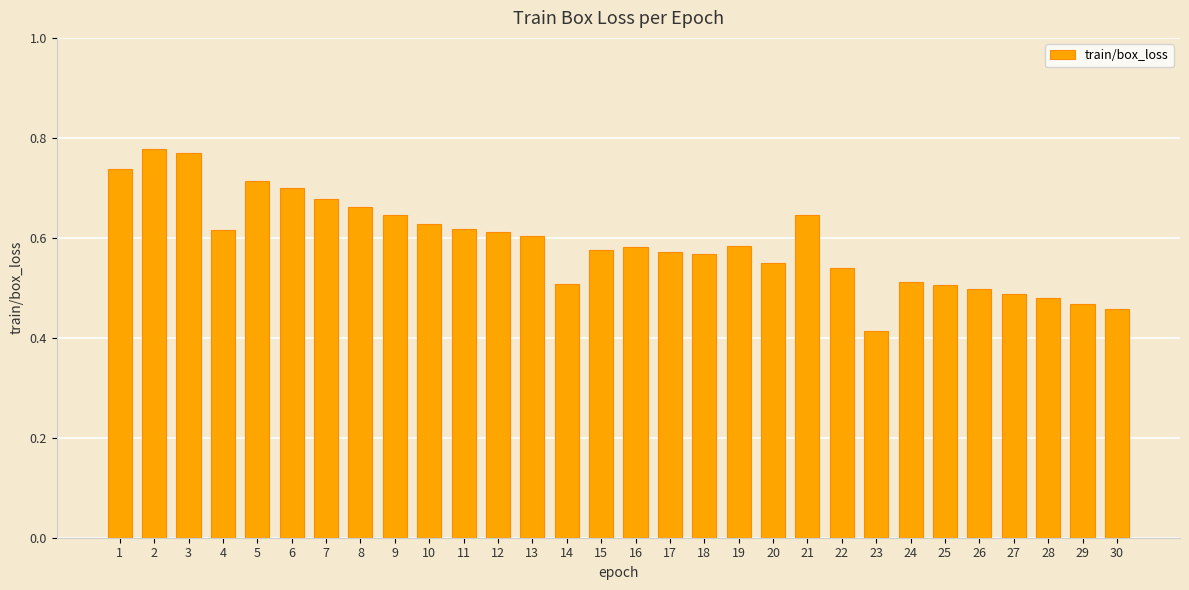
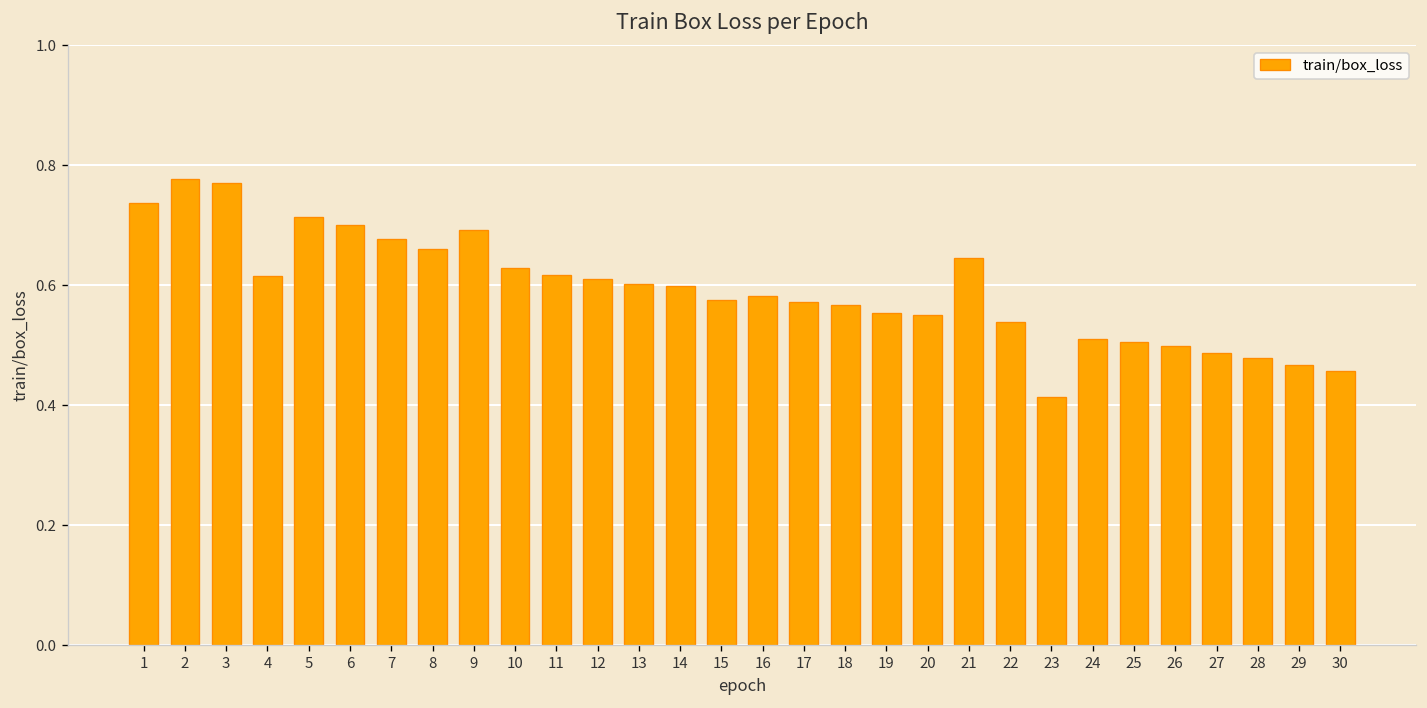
9: 0.65 -> 0.69
14: 0.51 -> 0.60
19: 0.58 -> 0.55
